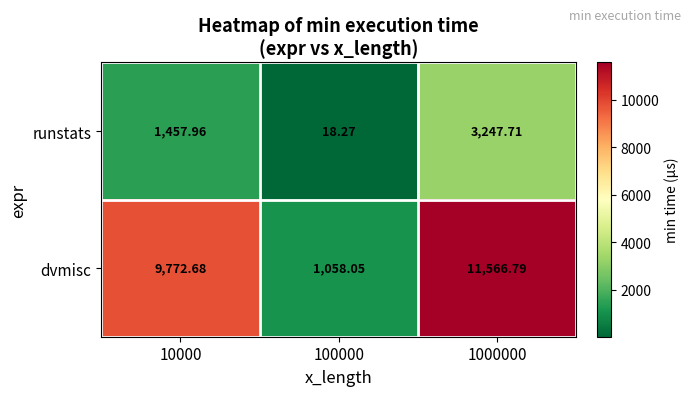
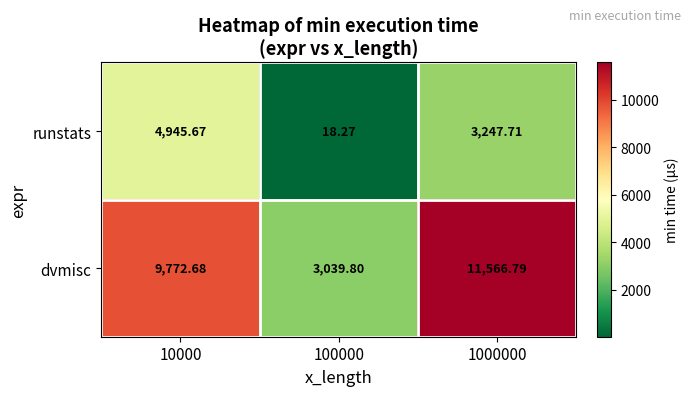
runstats, 10000: 1,457.96 -> 4,945.67
dvmisc, 100000: 1,058.05 -> 3,039.80
